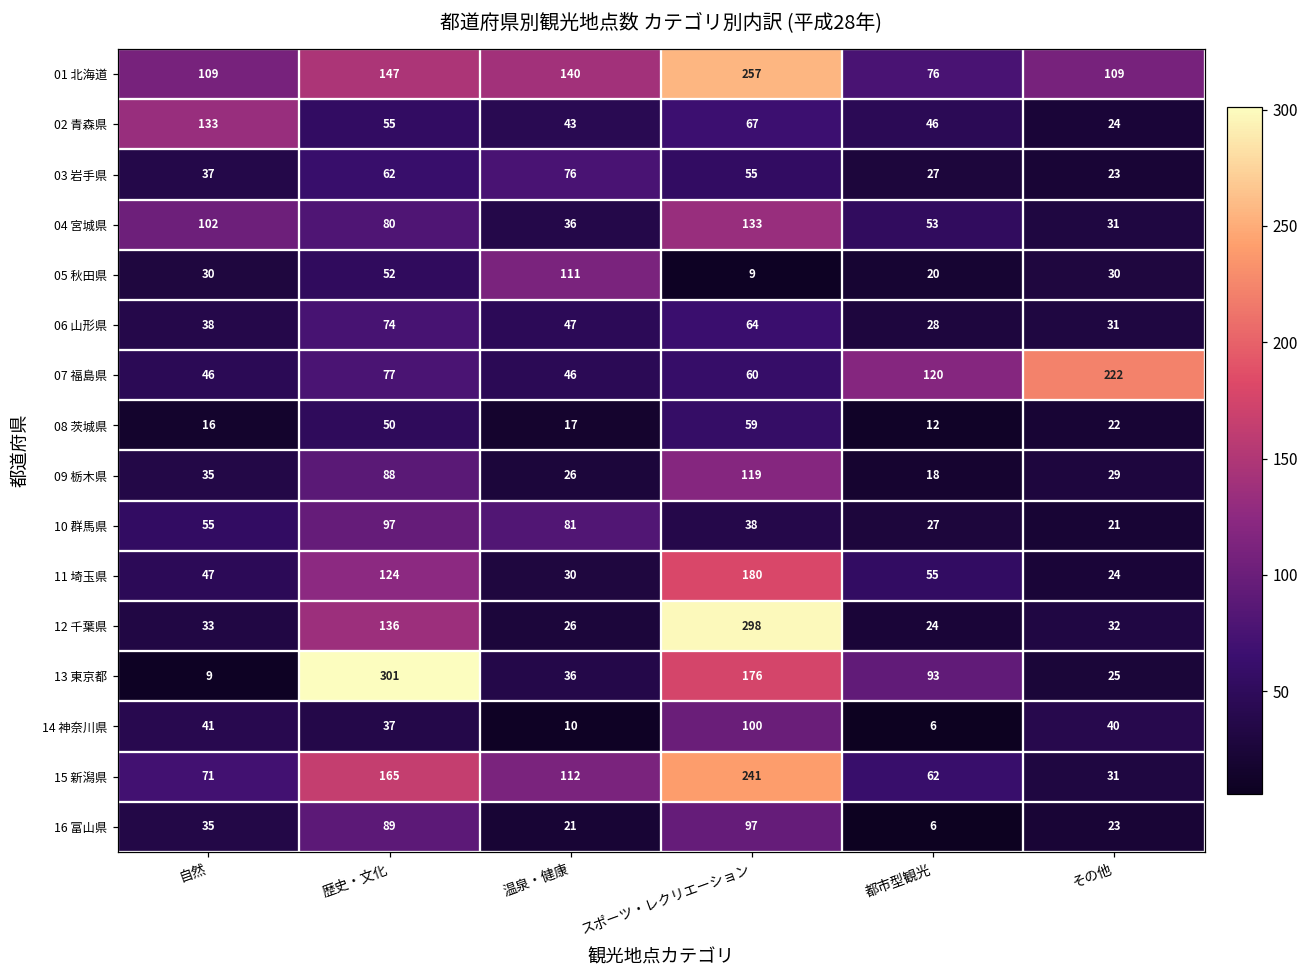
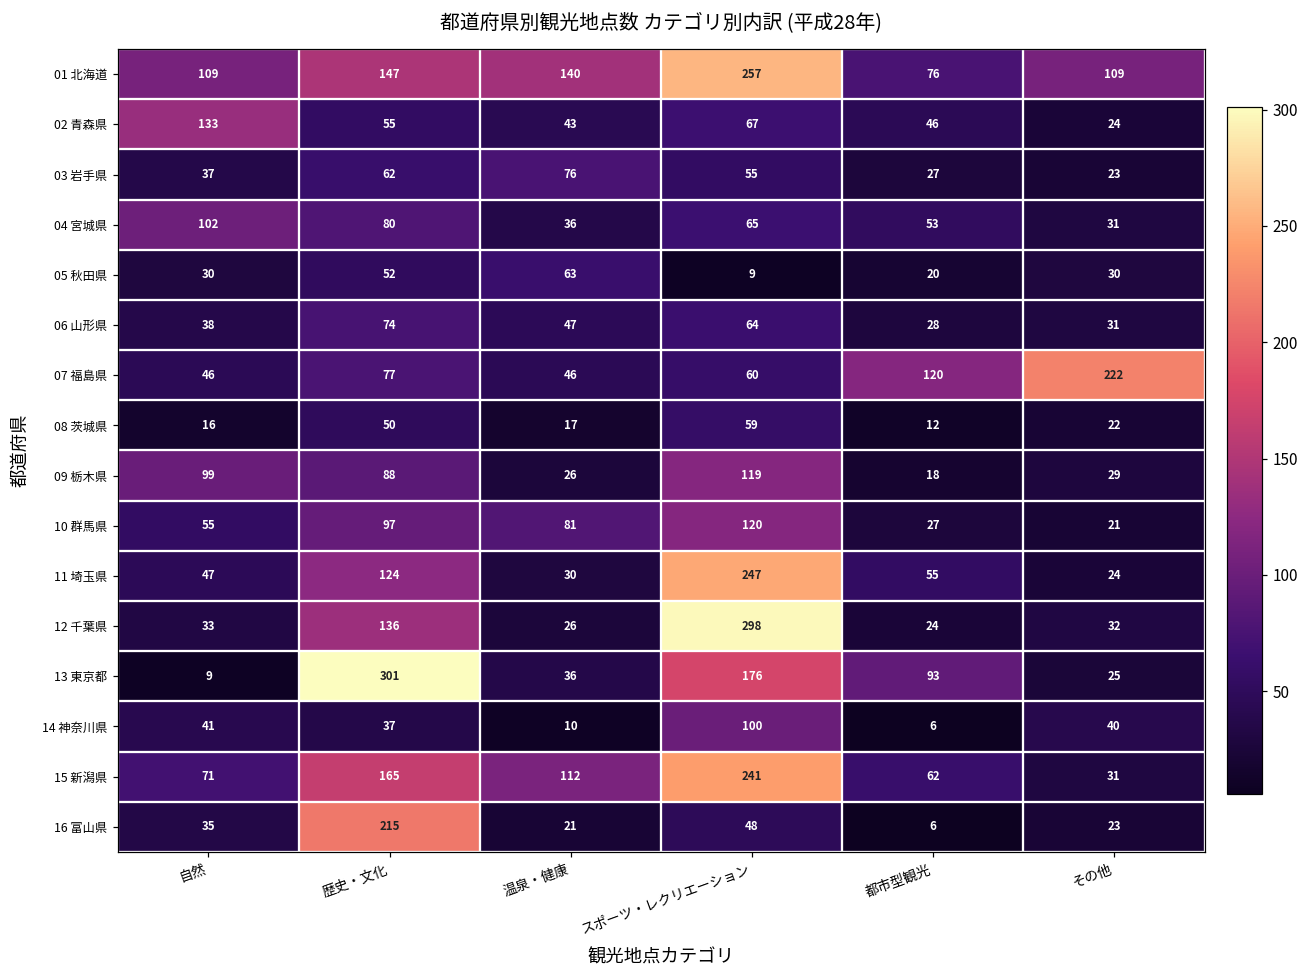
04 宮城県, スポーツ・レクリエーション: 133 -> 65
05 秋田県, 温泉・健康: 111 -> 63
09 栃木県, 自然: 35 -> 99
10 群馬県, スポーツ・レクリエーション: 38 -> 120
11 埼玉県, スポーツ・レクリエーション: 180 -> 247
16 富山県, 歴史・文化: 89 -> 215
16 富山県, スポーツ・レクリエーション: 97 -> 48
